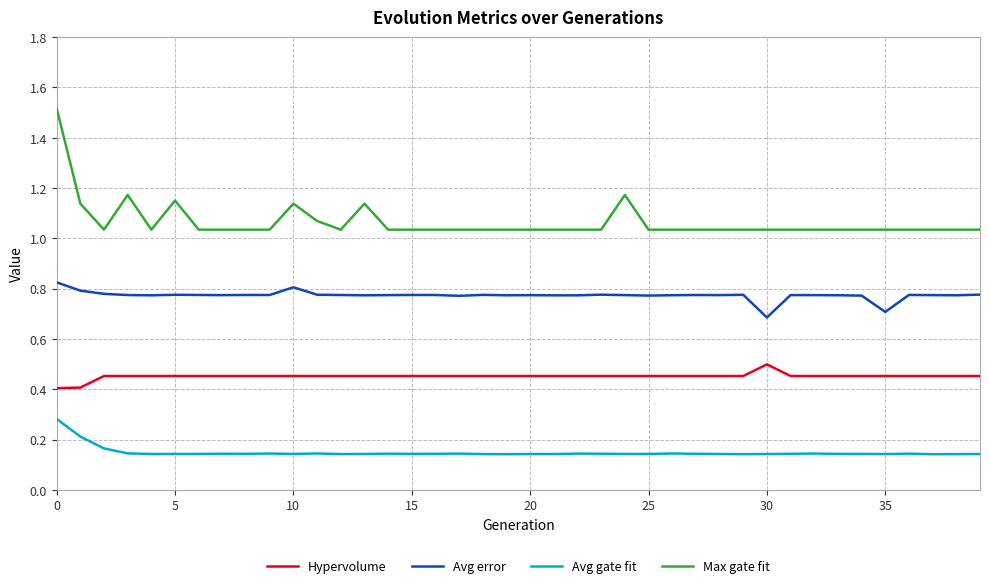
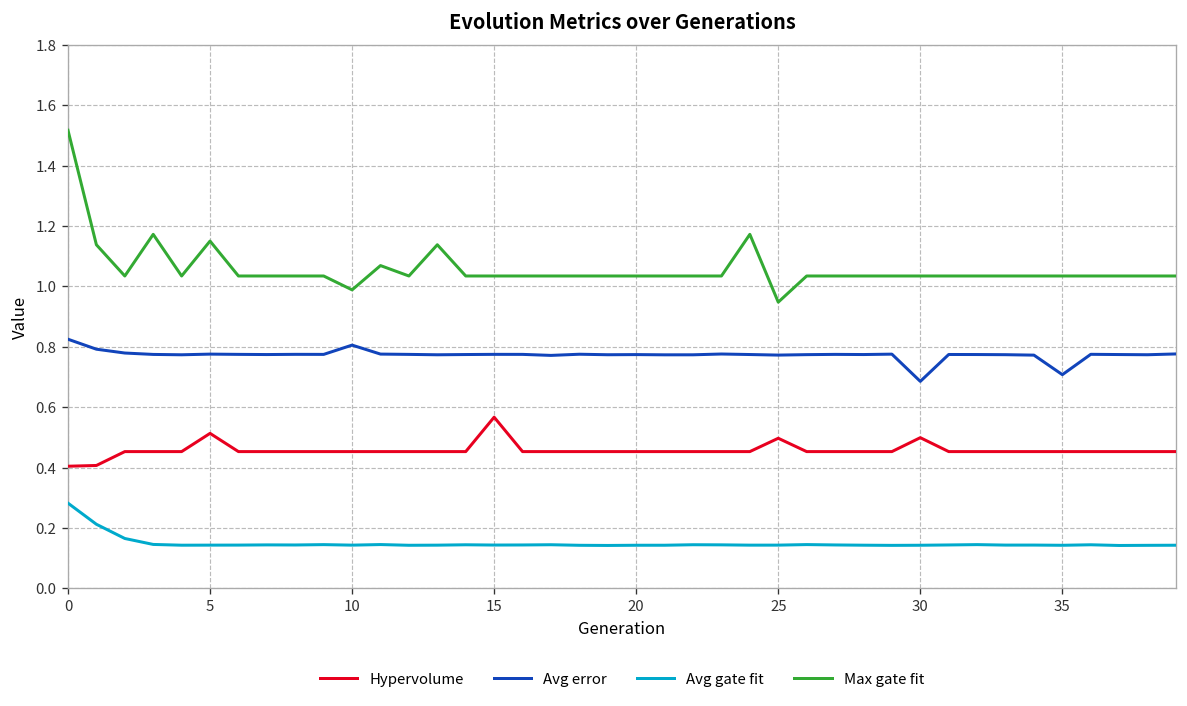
Hypervolume, 5: 0.45 -> 0.51
Max gate fit, 10: 1.14 -> 0.99
Hypervolume, 15: 0.45 -> 0.57
Hypervolume, 25: 0.45 -> 0.50
Max gate fit, 25: 1.03 -> 0.95
